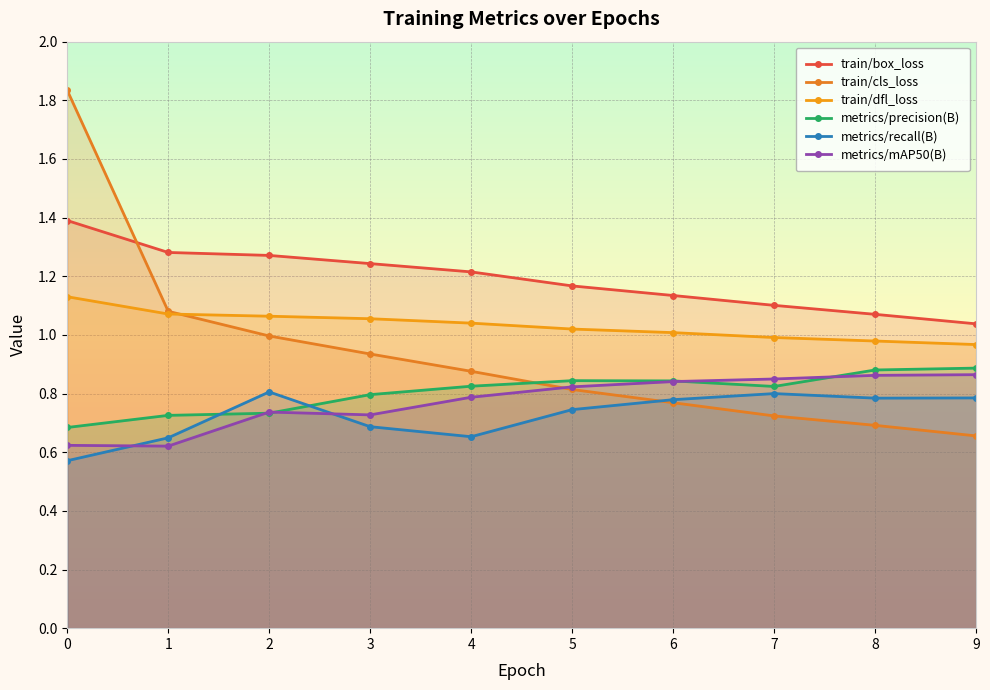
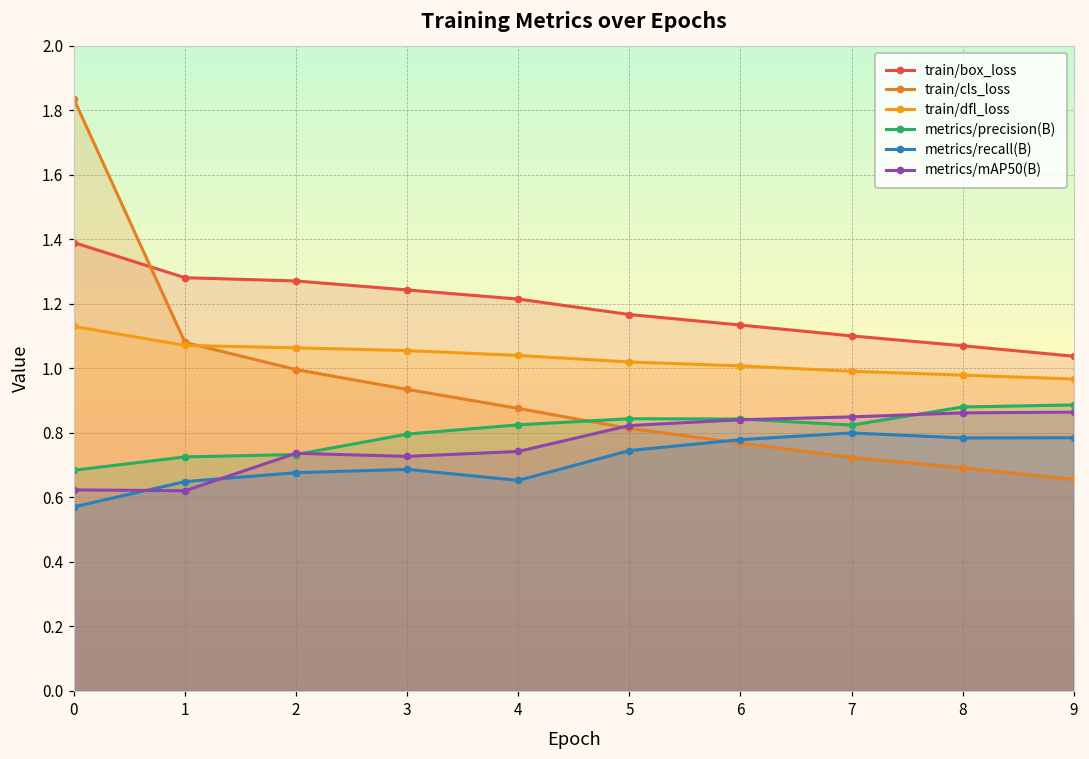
metrics/recall(B), 2: 0.81 -> 0.68
metrics/mAP50(B), 4: 0.79 -> 0.74
